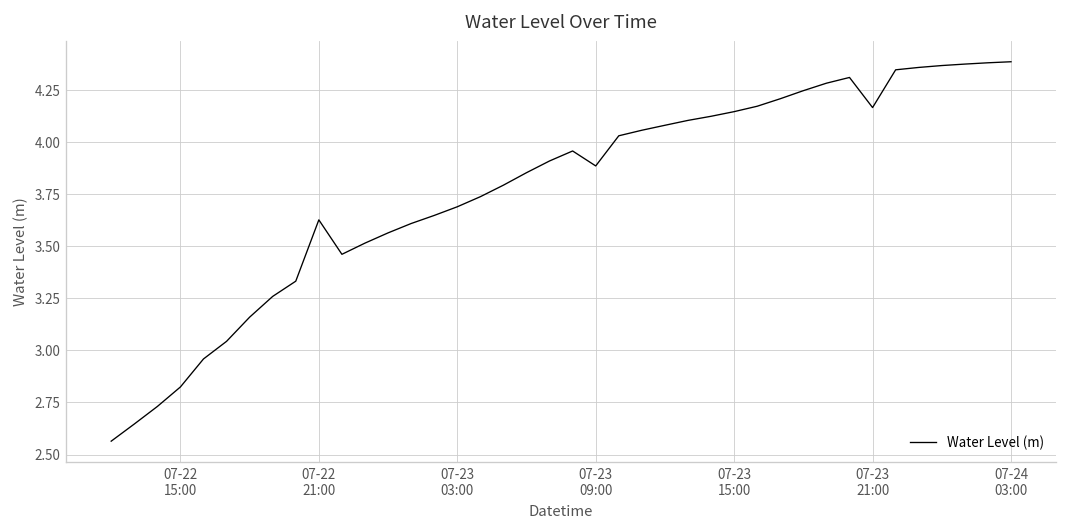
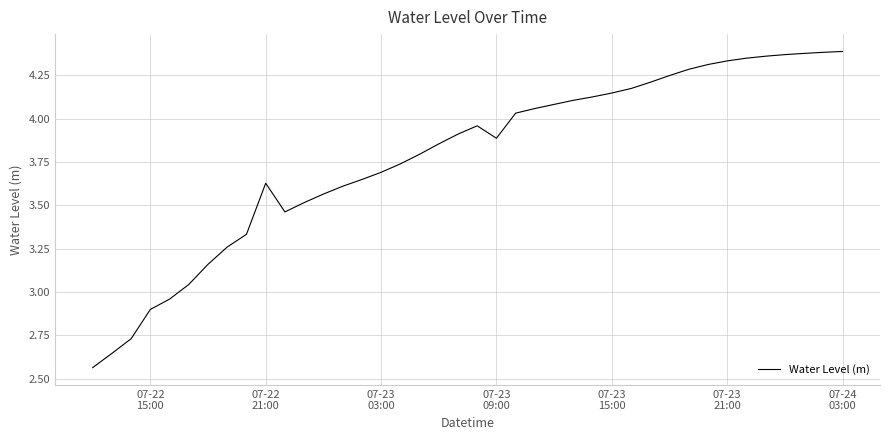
07-22 15:00: 2.82 -> 2.90
07-23 21:00: 4.17 -> 4.33
